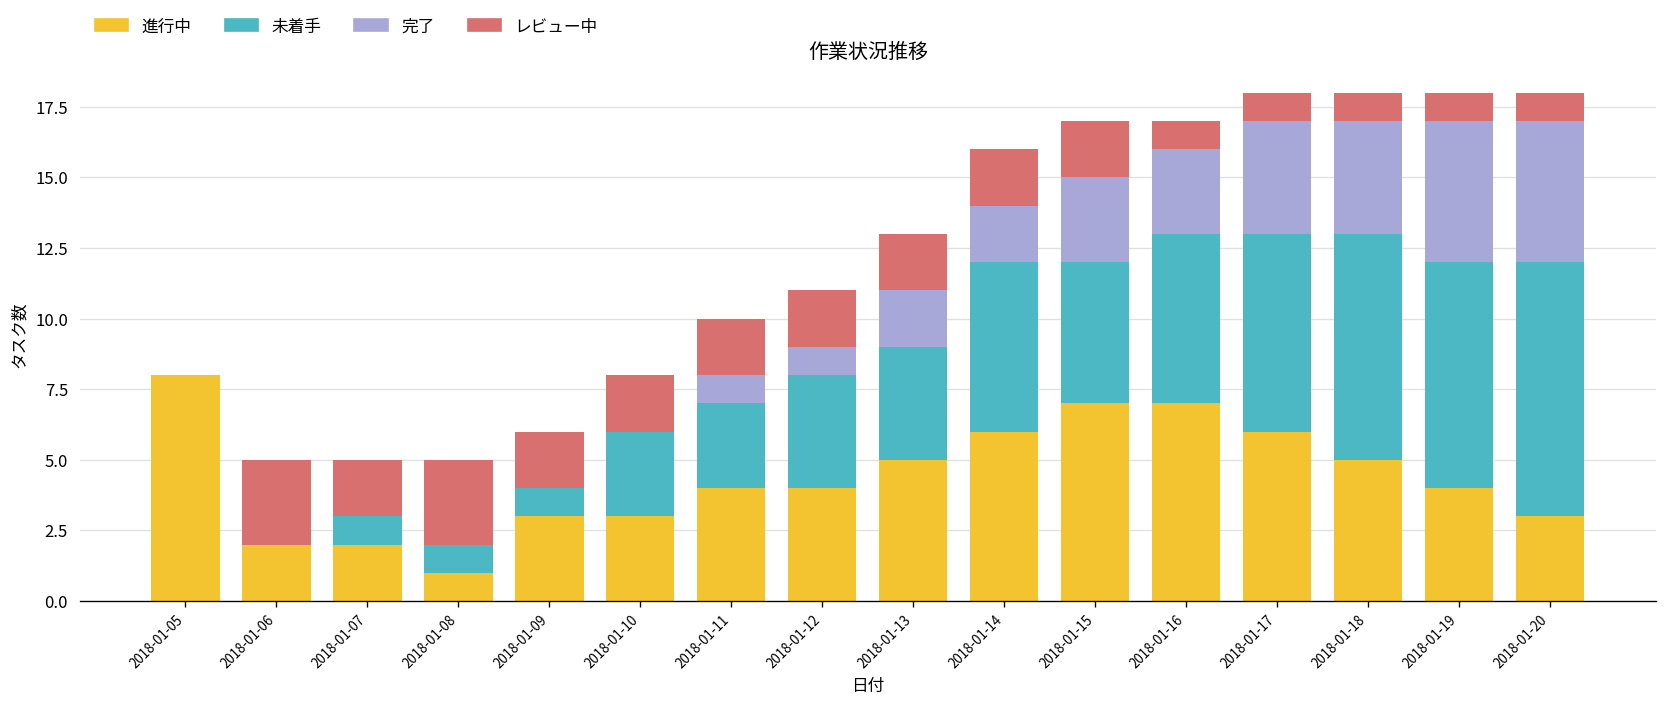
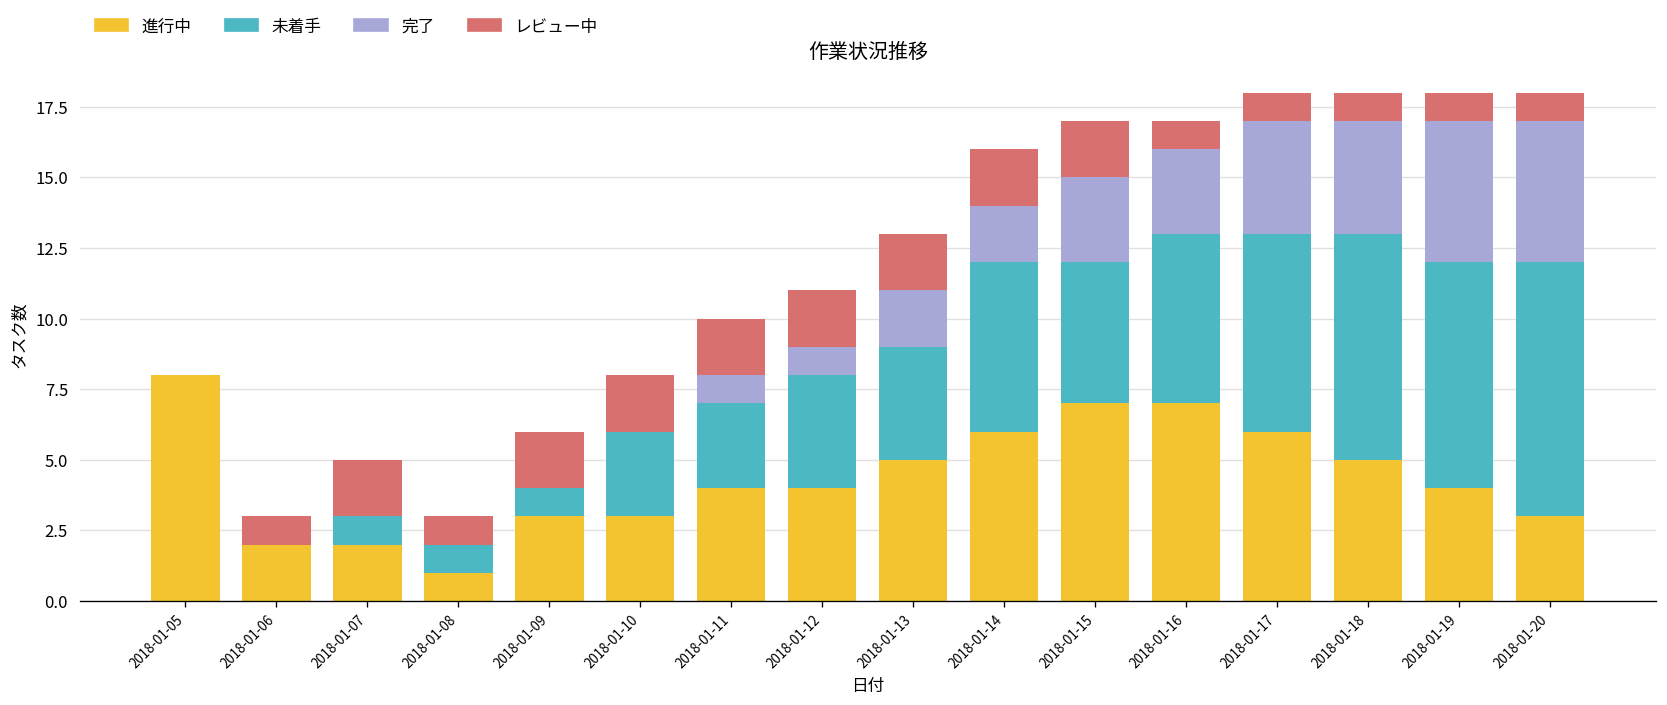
レビュー中, 2018-01-06: 3 -> 1
レビュー中, 2018-01-08: 3 -> 1
